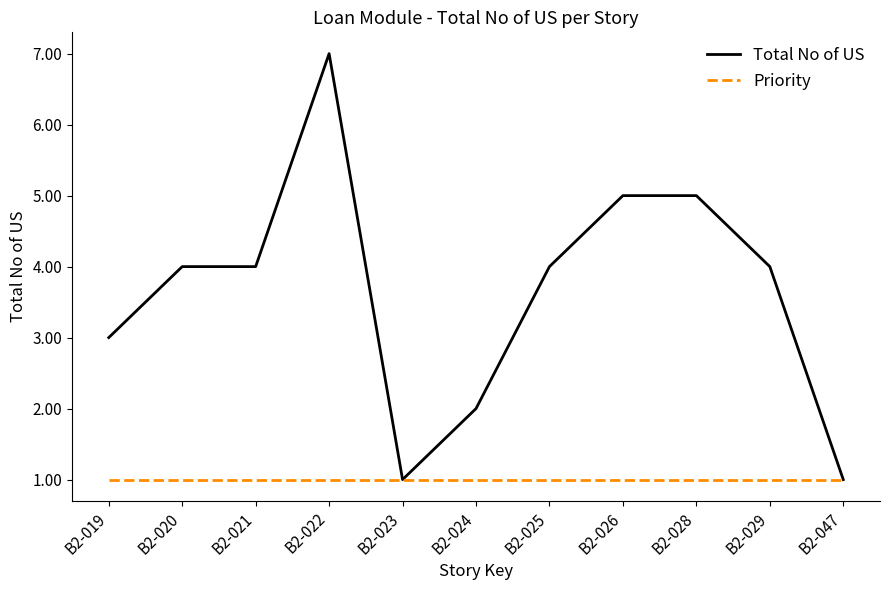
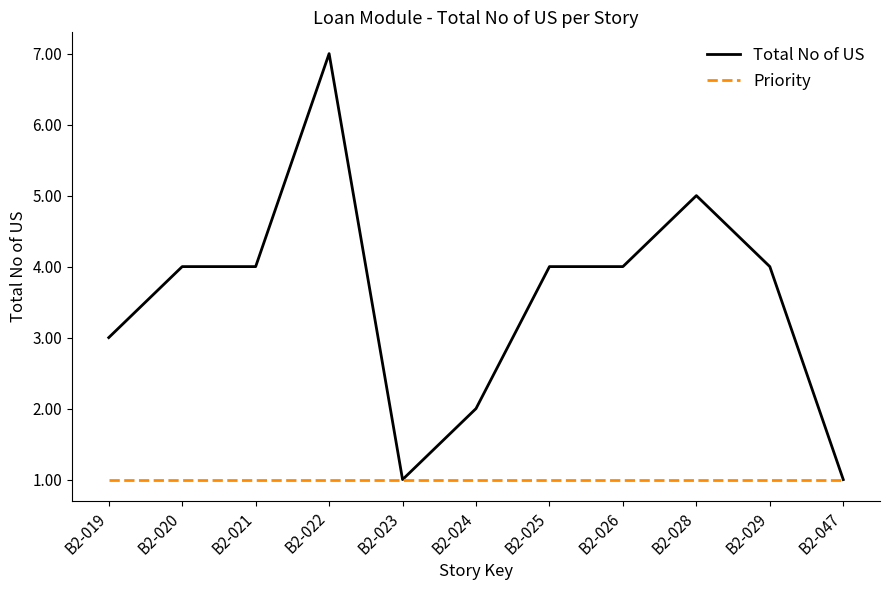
Total No of US, B2-026: 5 -> 4
